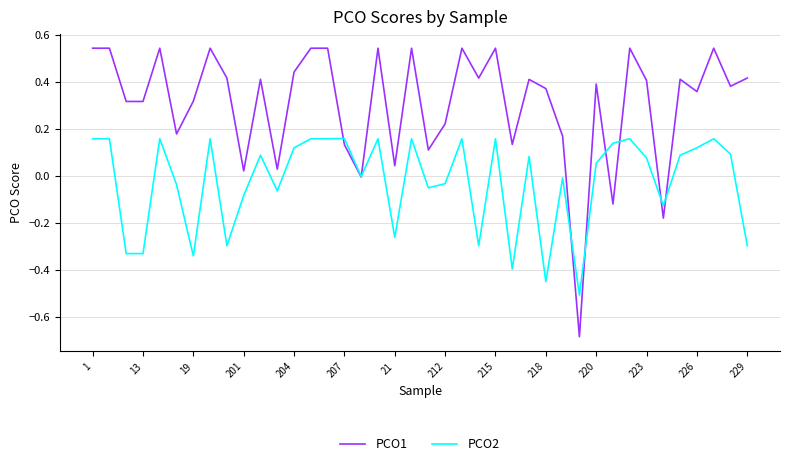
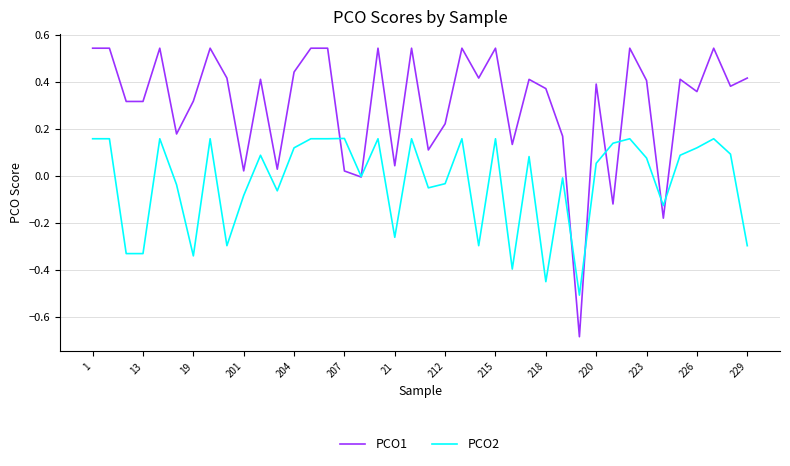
PCO1, 207: 0.13 -> 0.02
